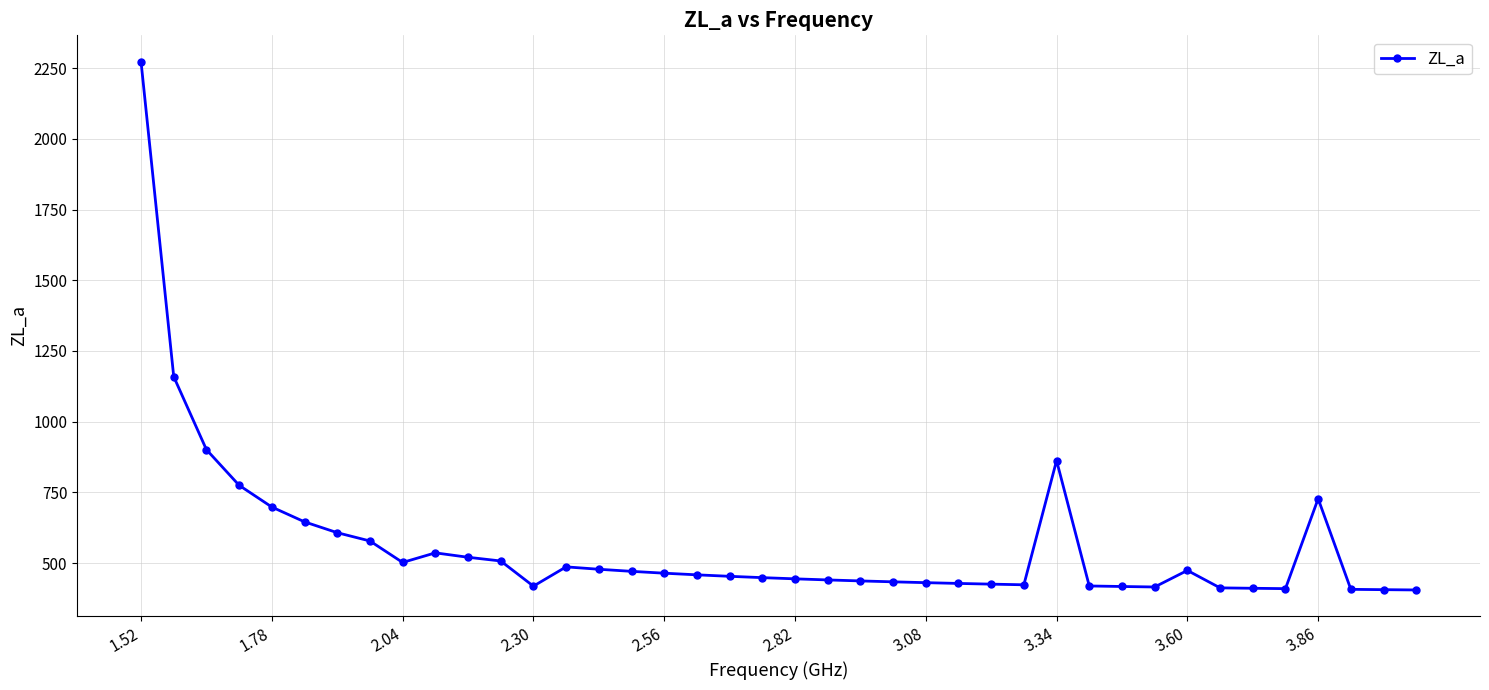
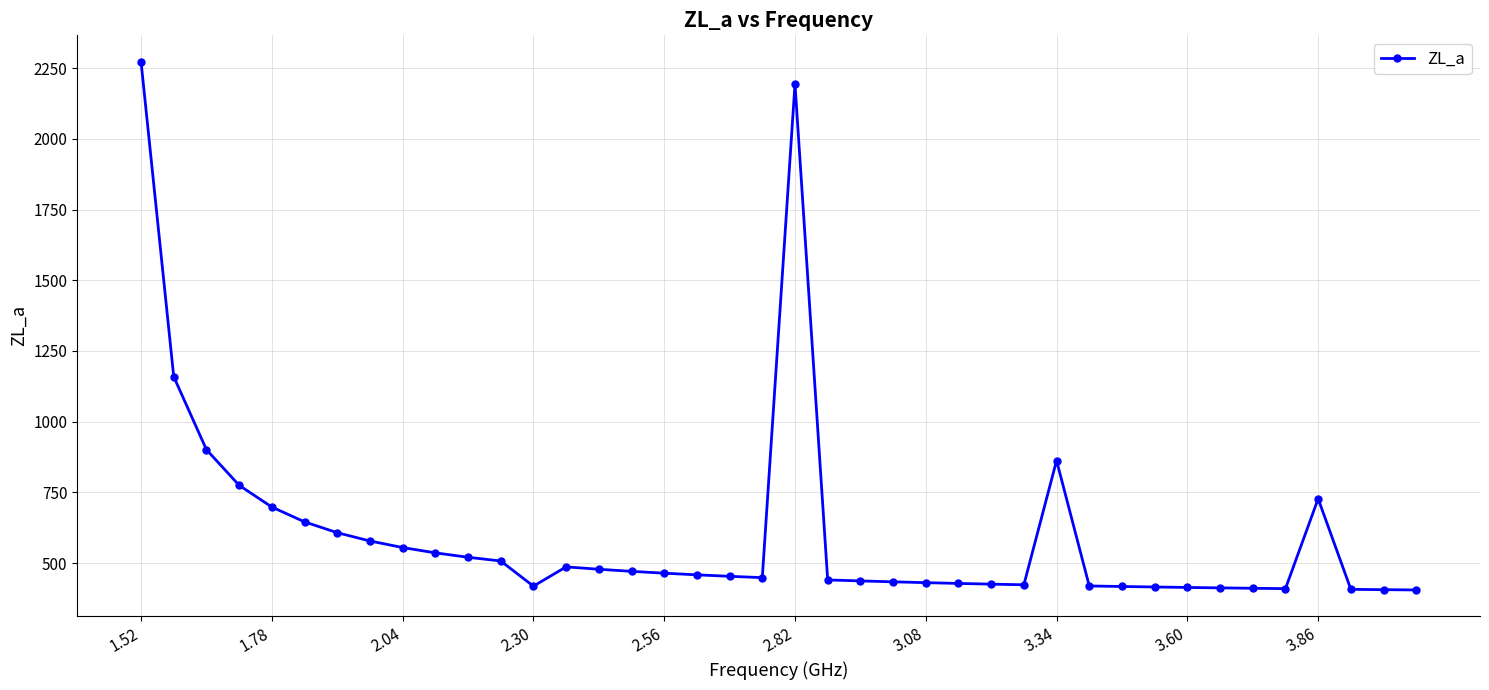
2.04: 500 -> 560
2.82: 440 -> 2190
3.60: 470 -> 410
